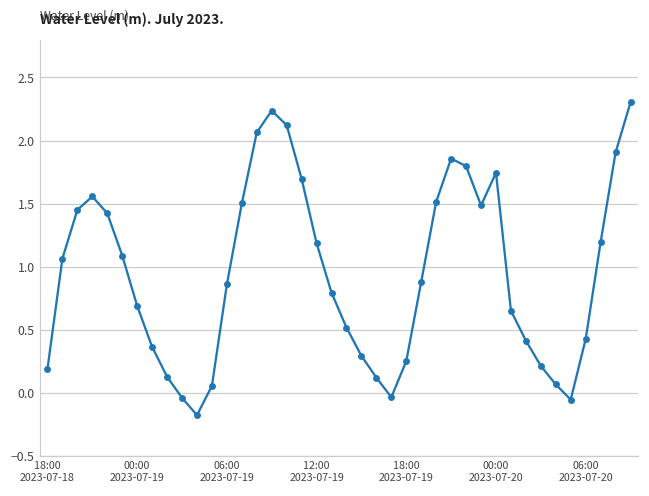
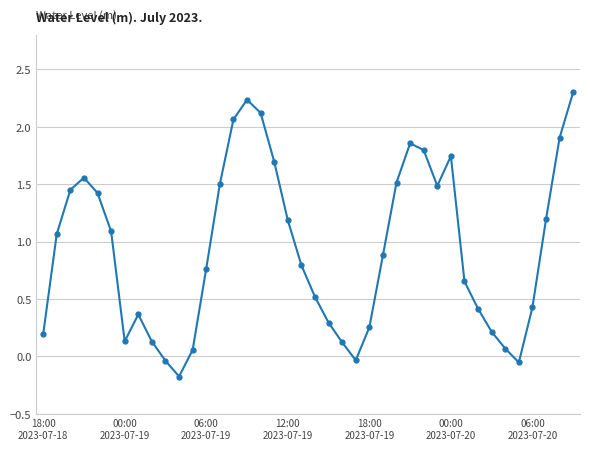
00:00 2023-07-19: 0.69 -> 0.13
06:00 2023-07-19: 0.86 -> 0.76
